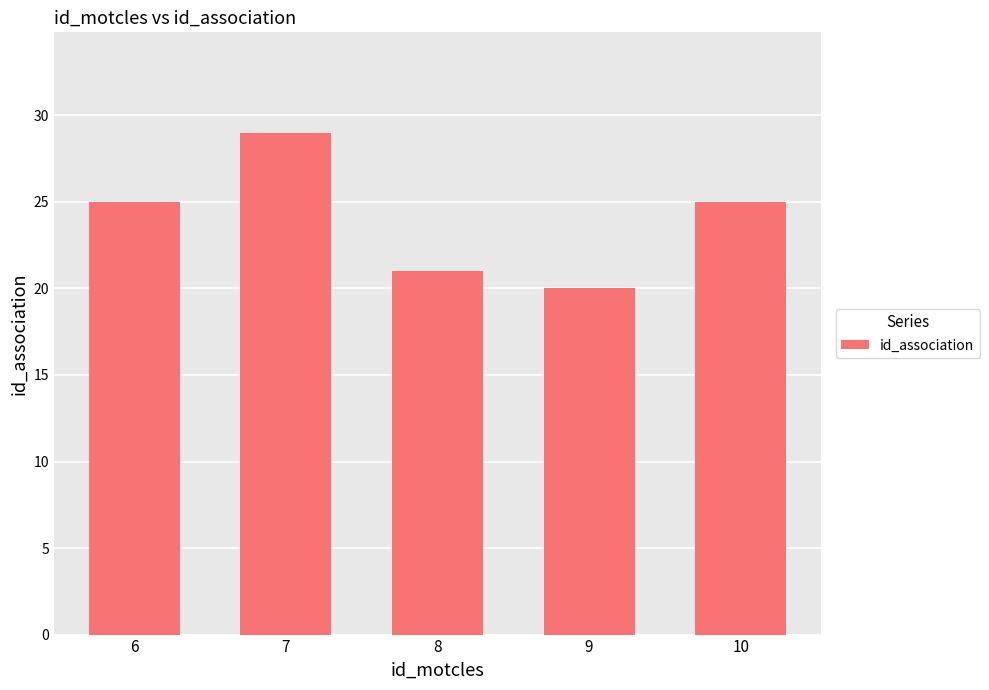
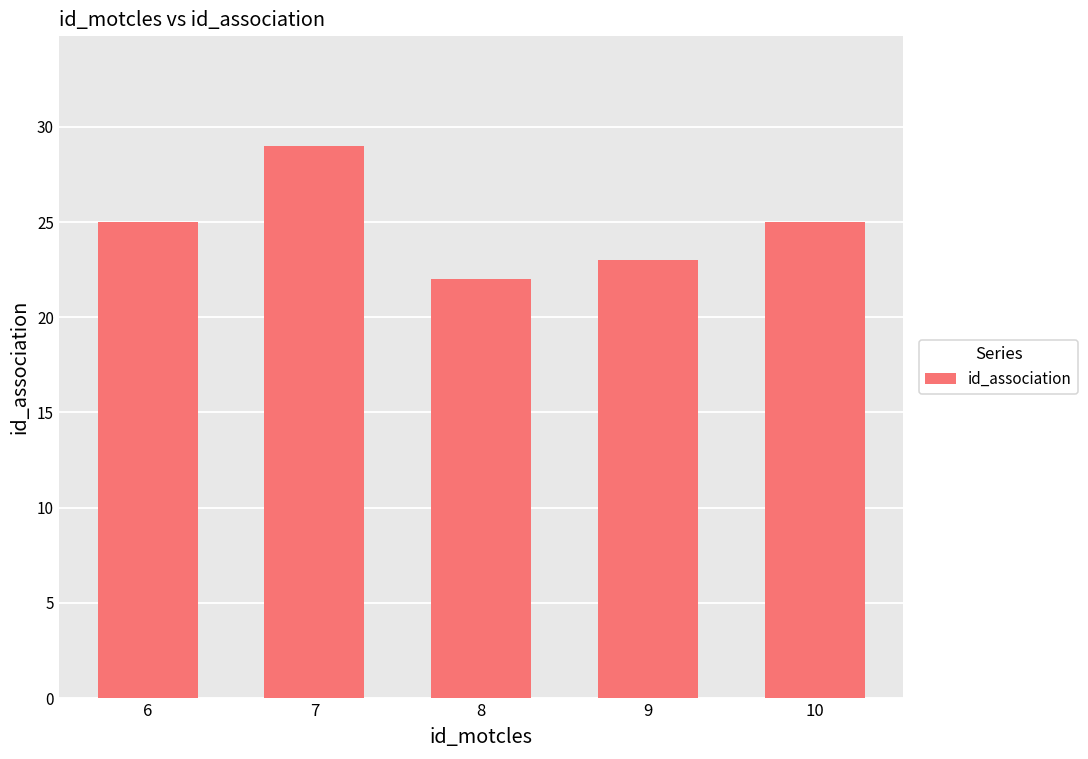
8: 21 -> 22
9: 20 -> 23
